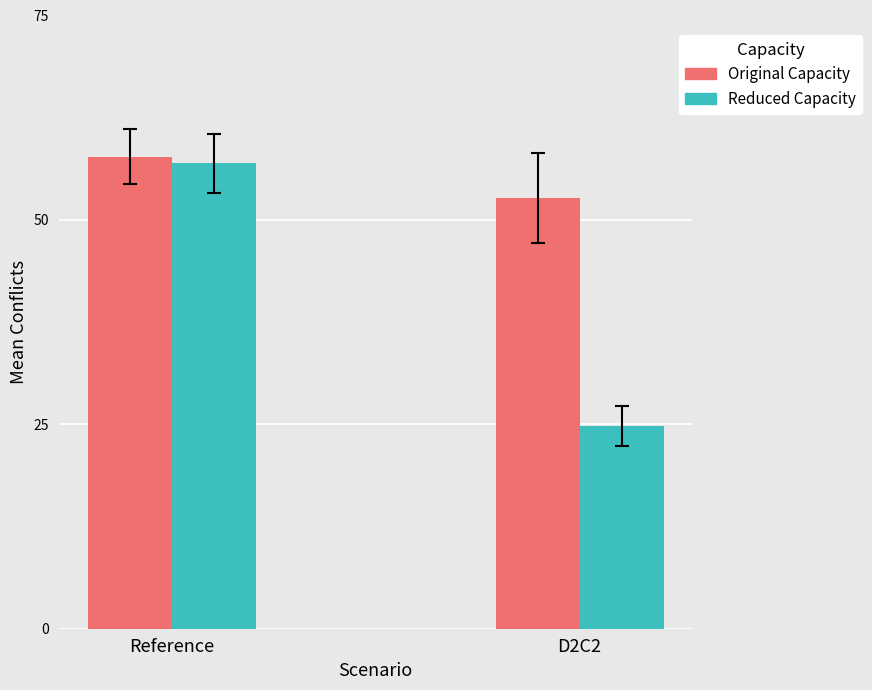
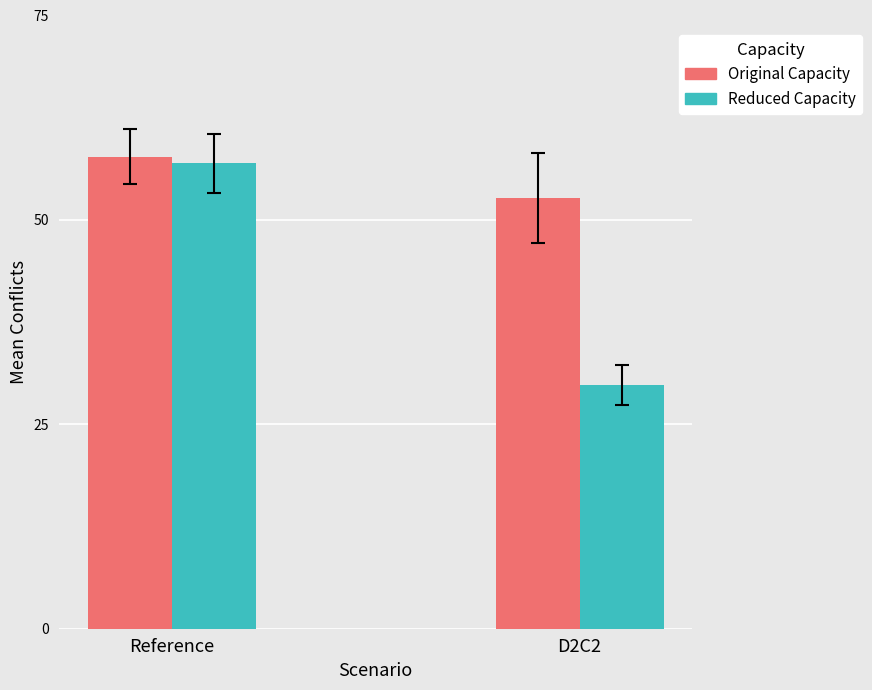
Reduced Capacity, D2C2: 25 -> 30
